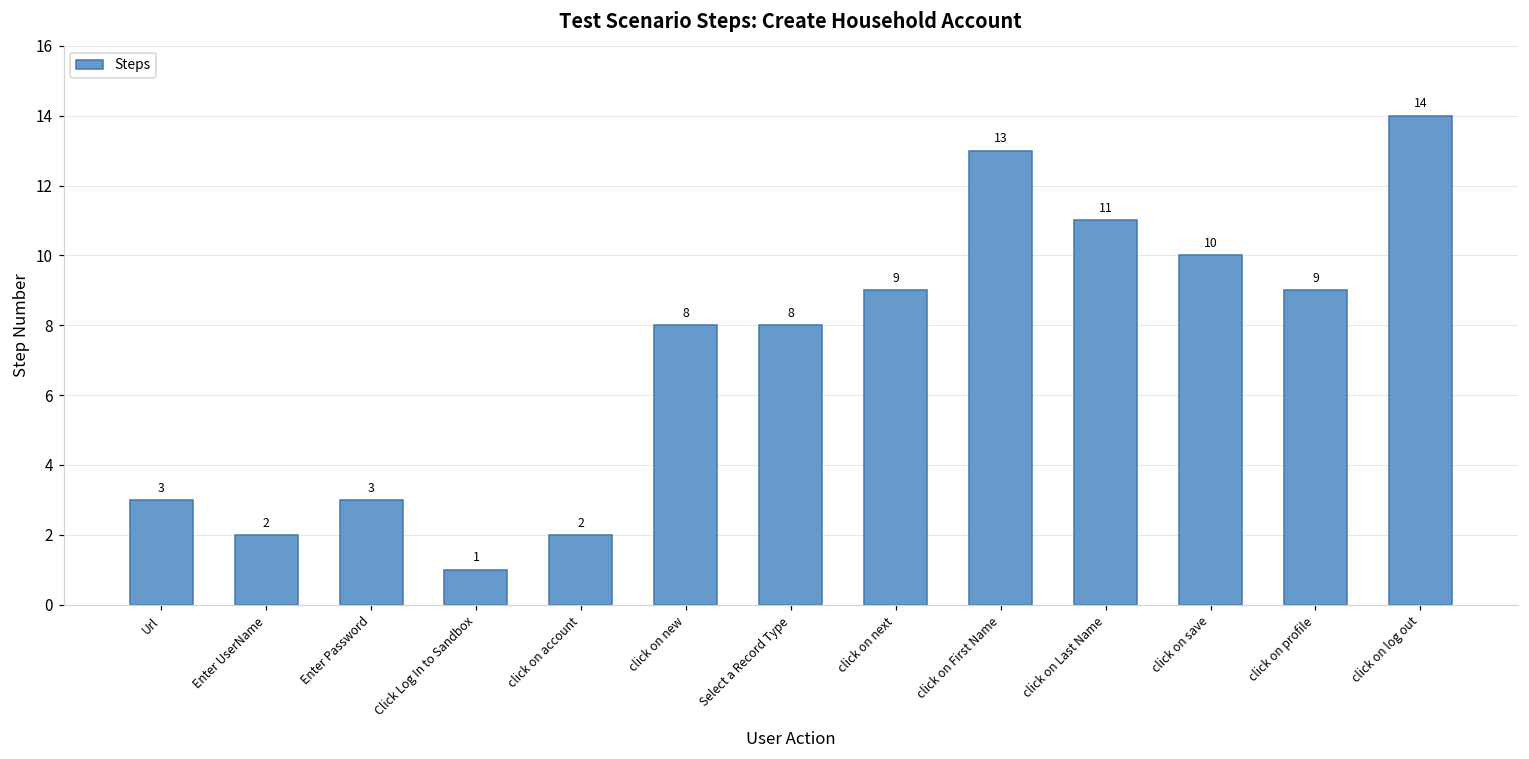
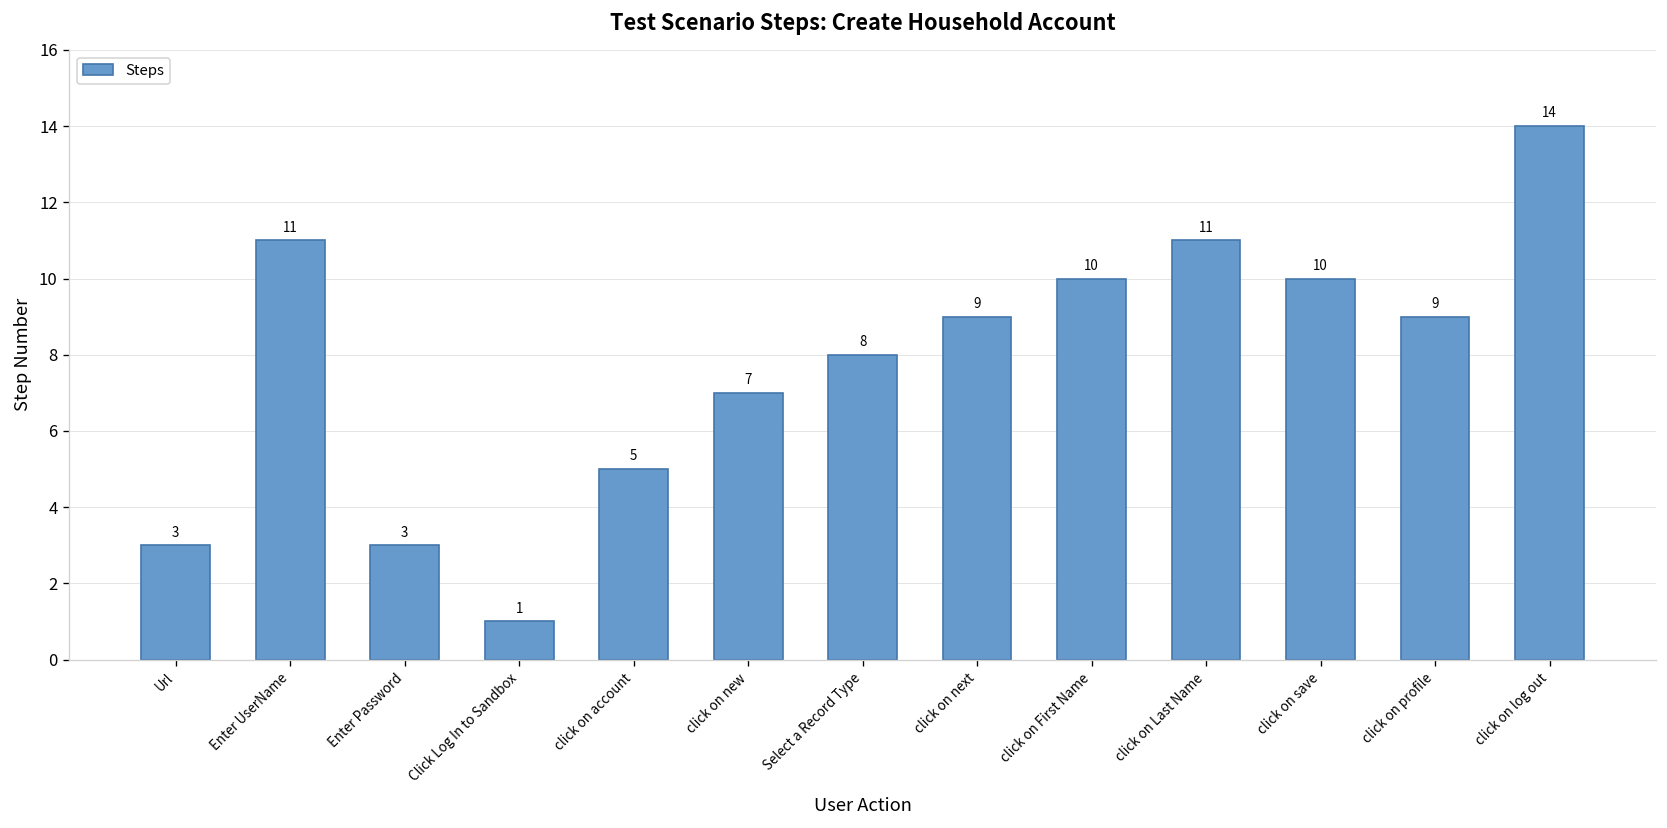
Enter UserName: 2 -> 11
click on account: 2 -> 5
click on new: 8 -> 7
click on First Name: 13 -> 10
